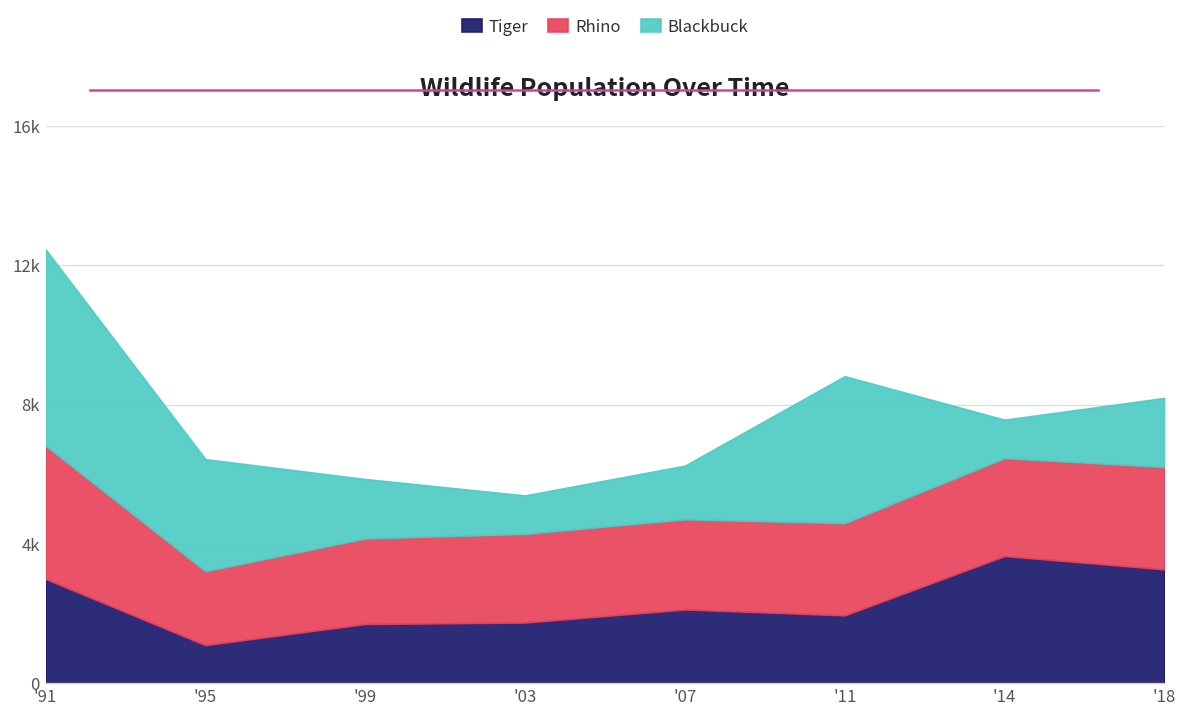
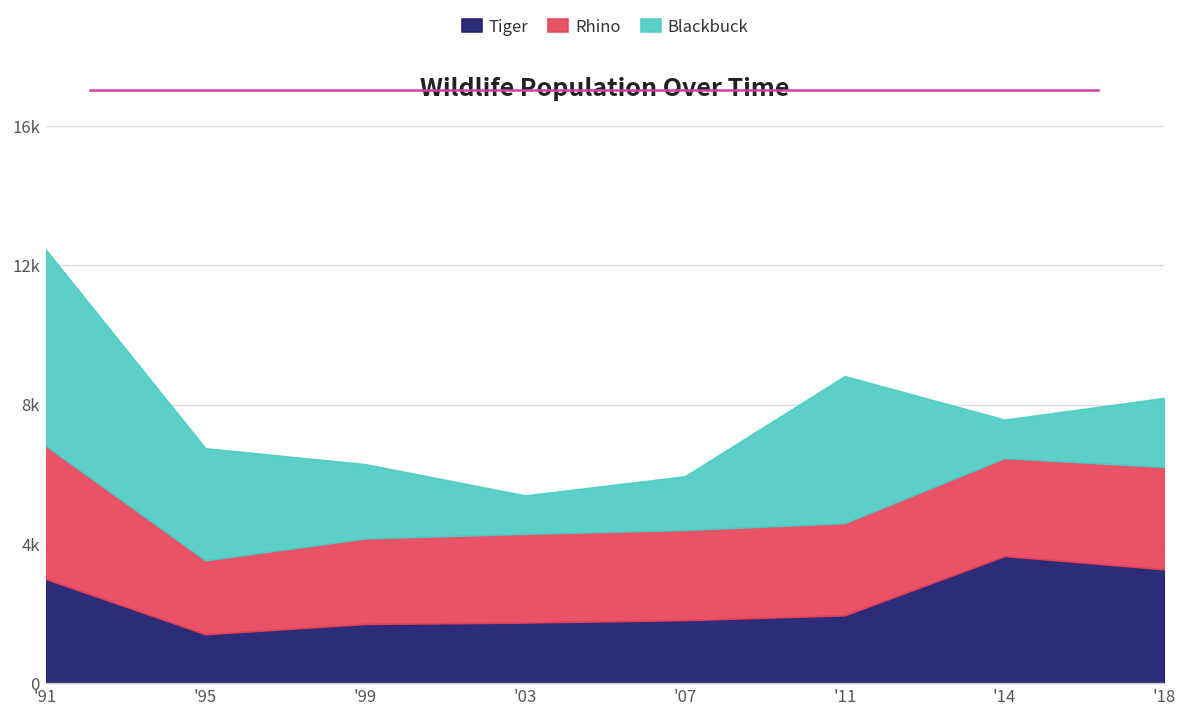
Tiger, '95: 1100 -> 1400
Blackbuck, '99: 1700 -> 2100
Tiger, '07: 2100 -> 1800
